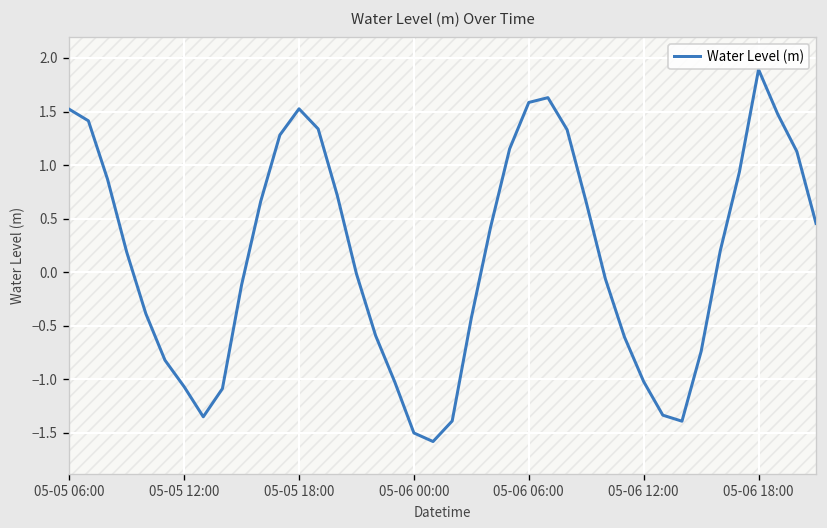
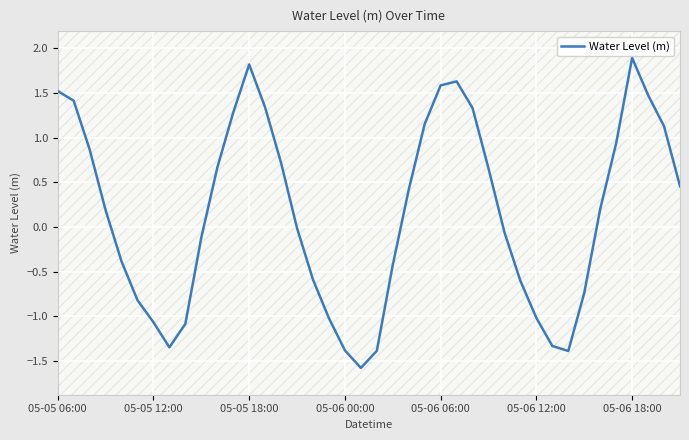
Water Level (m), 05-05 18:00: 1.5 -> 1.8
Water Level (m), 05-06 00:00: -1.5 -> -1.4
